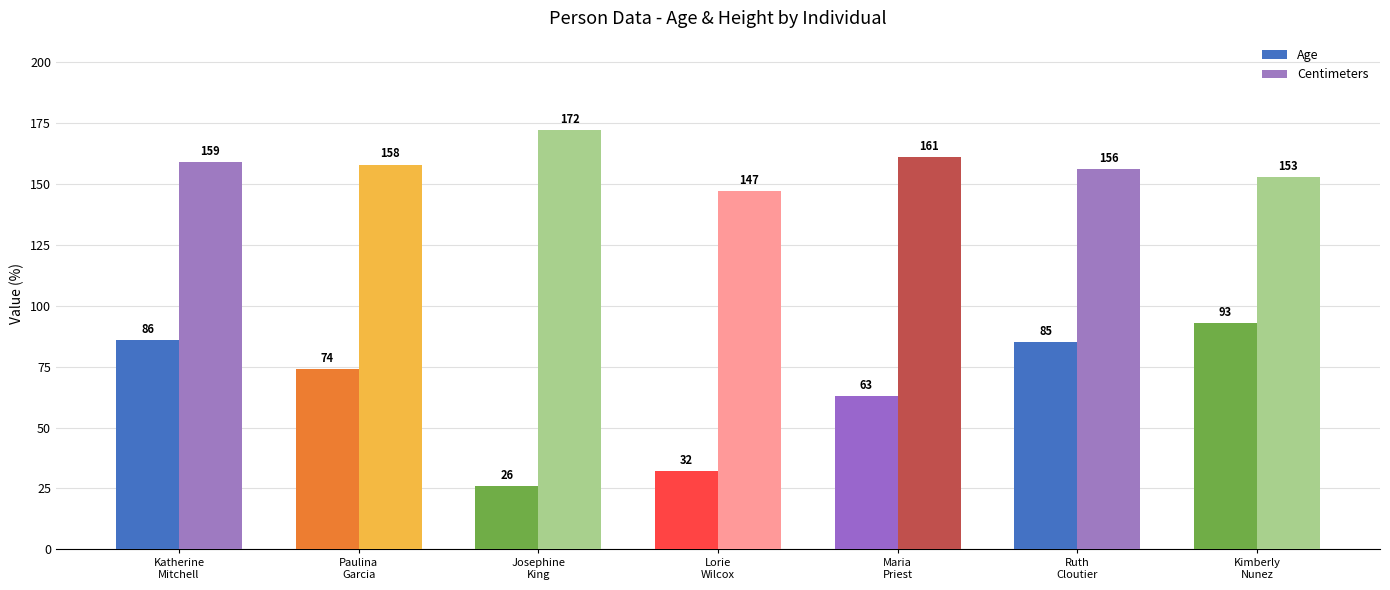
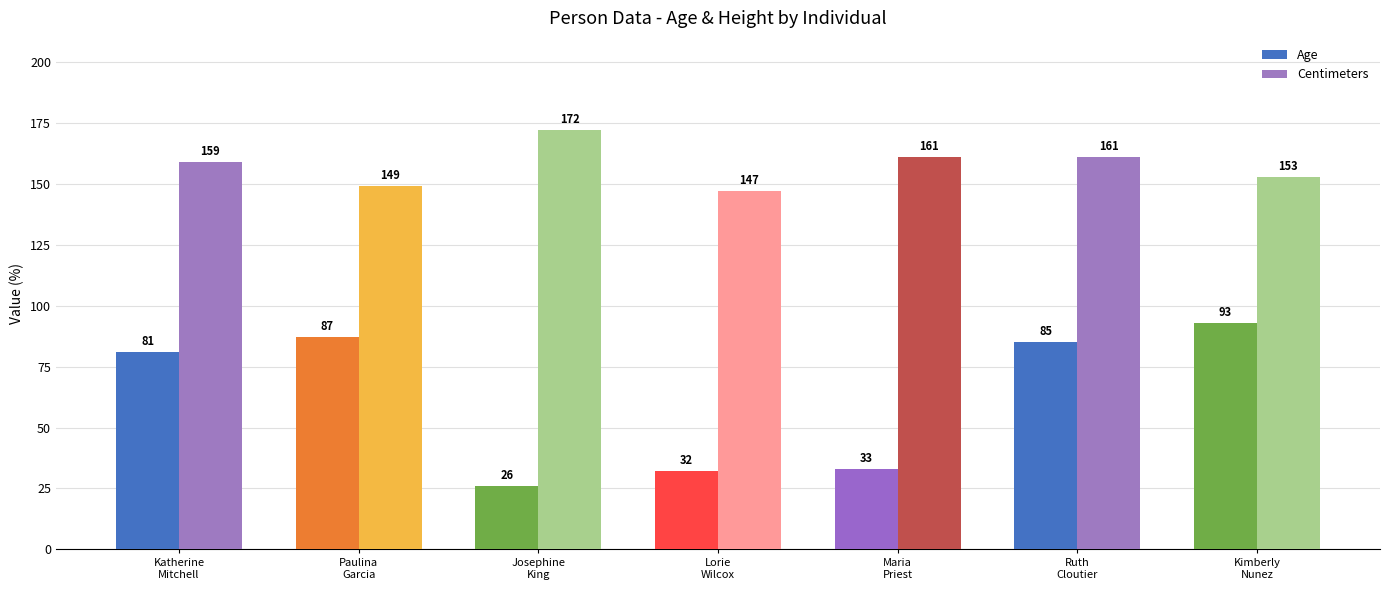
Age, Katherine Mitchell: 86 -> 81
Age, Paulina Garcia: 74 -> 87
Centimeters, Paulina Garcia: 158 -> 149
Age, Maria Priest: 63 -> 33
Centimeters, Ruth Cloutier: 156 -> 161
